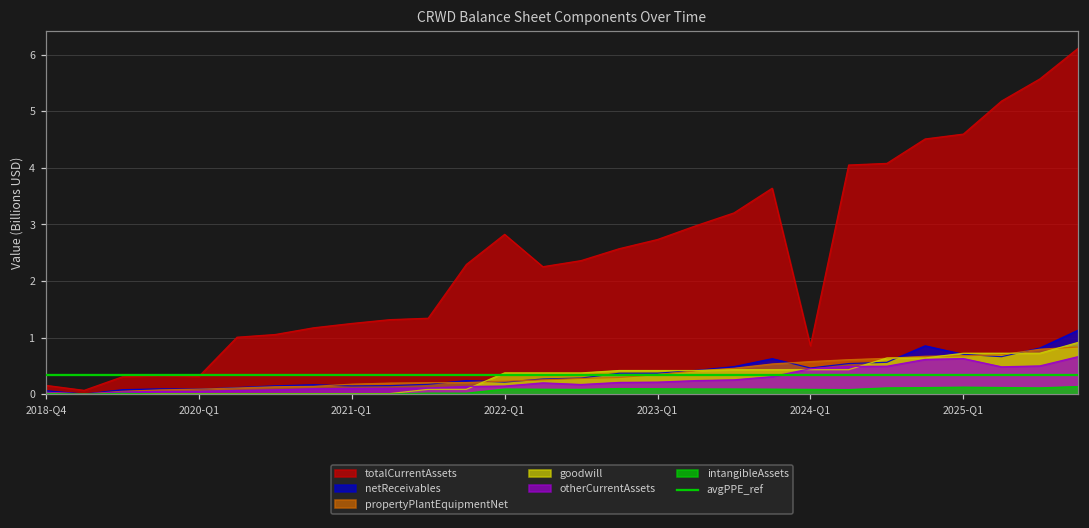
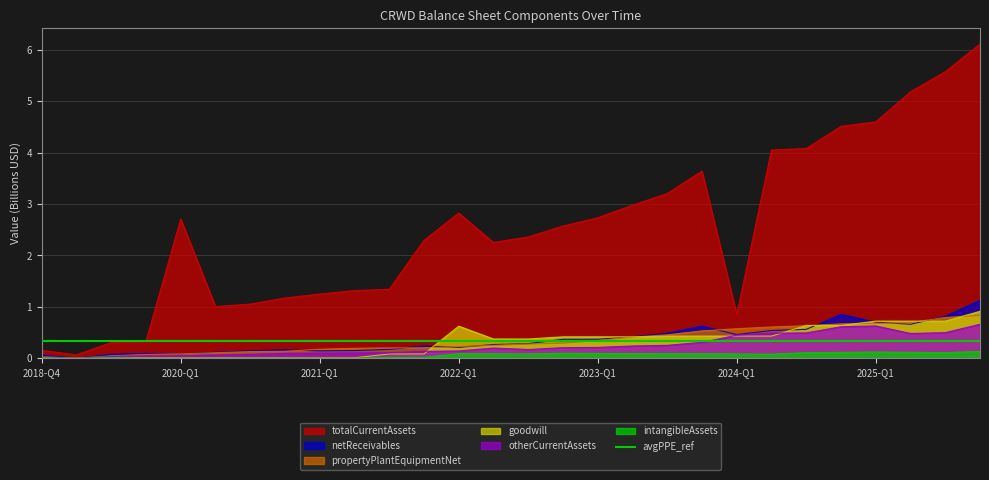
totalCurrentAssets, 2020-Q1: 0.3 -> 2.7
goodwill, 2022-Q1: 0.4 -> 0.6
